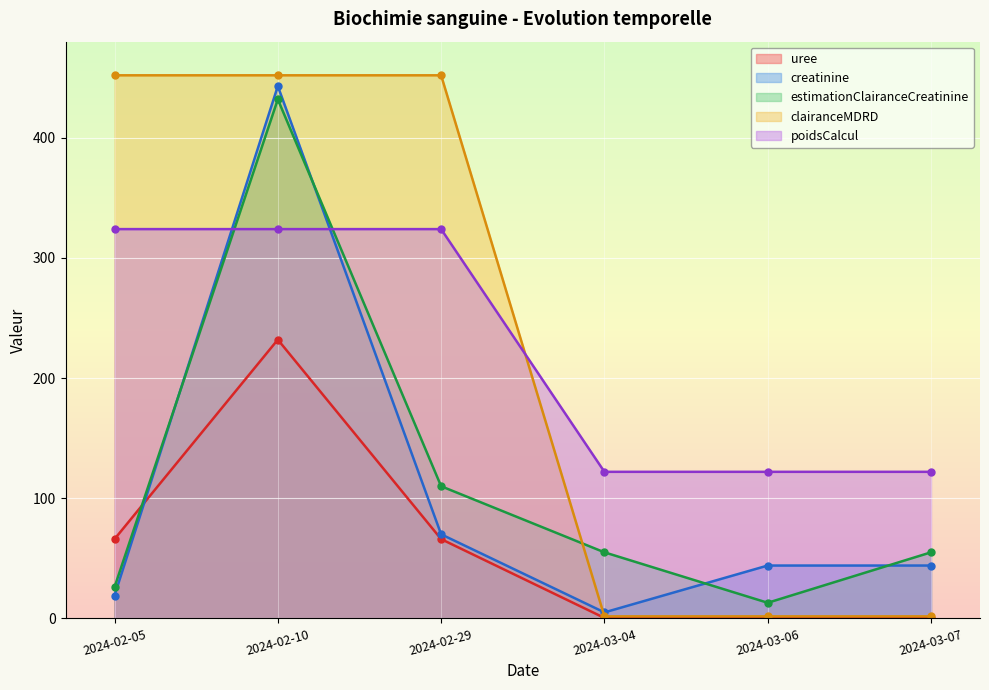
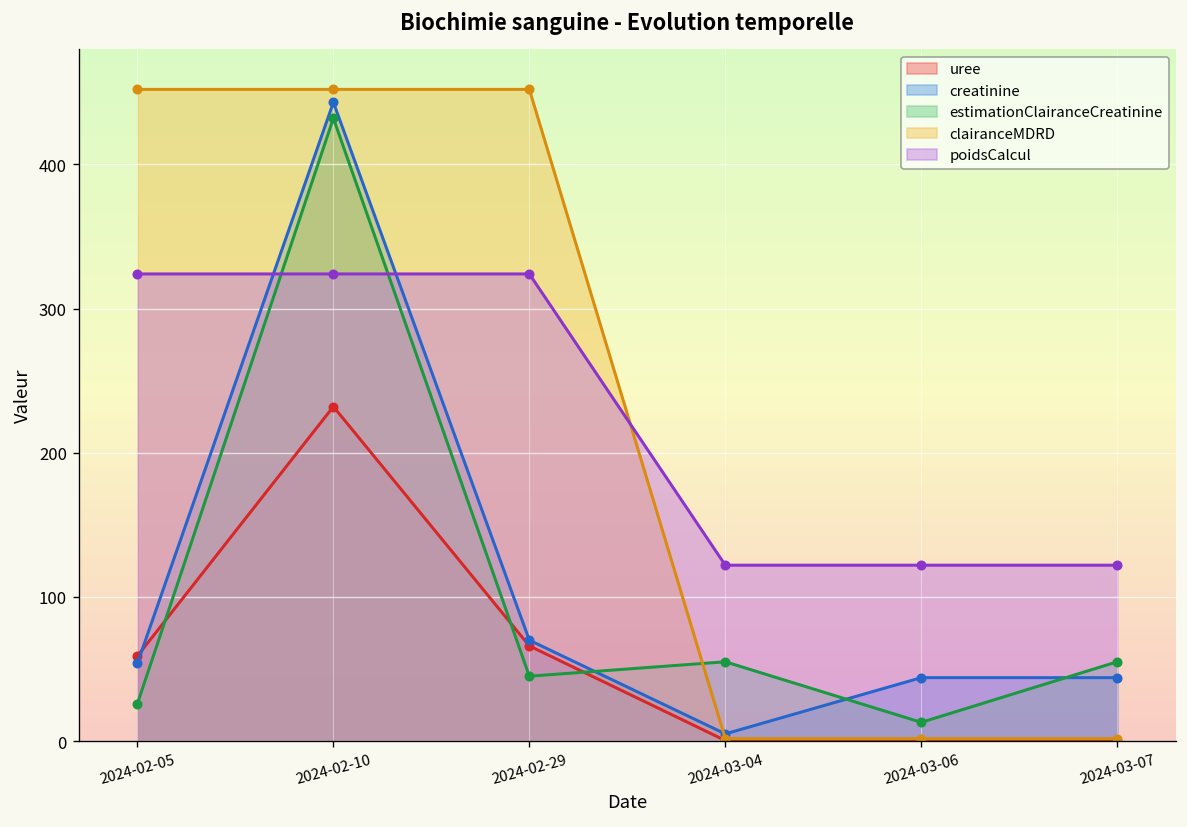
uree, 2024-02-05: 66 -> 59
creatinine, 2024-02-05: 19 -> 54
estimationClairanceCreatinine, 2024-02-29: 110 -> 45
